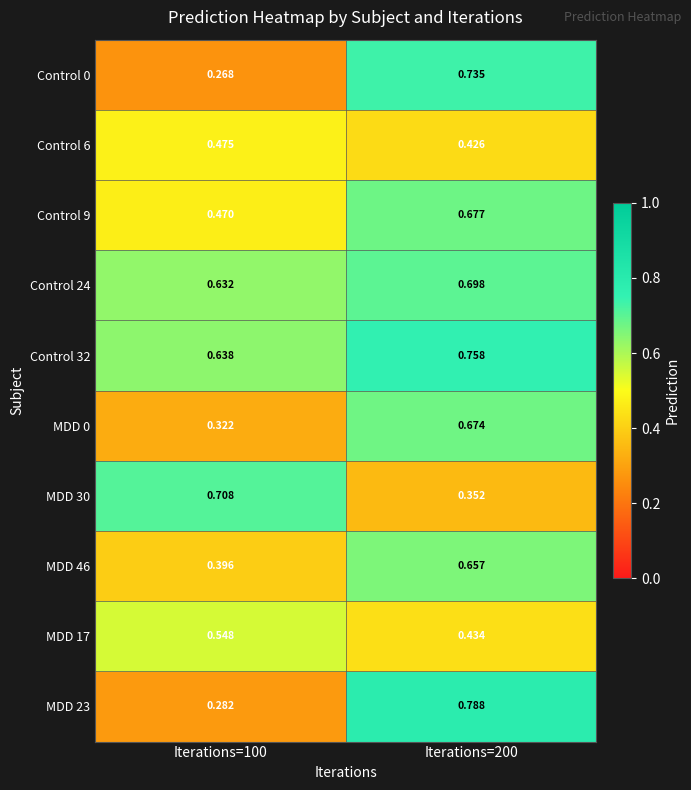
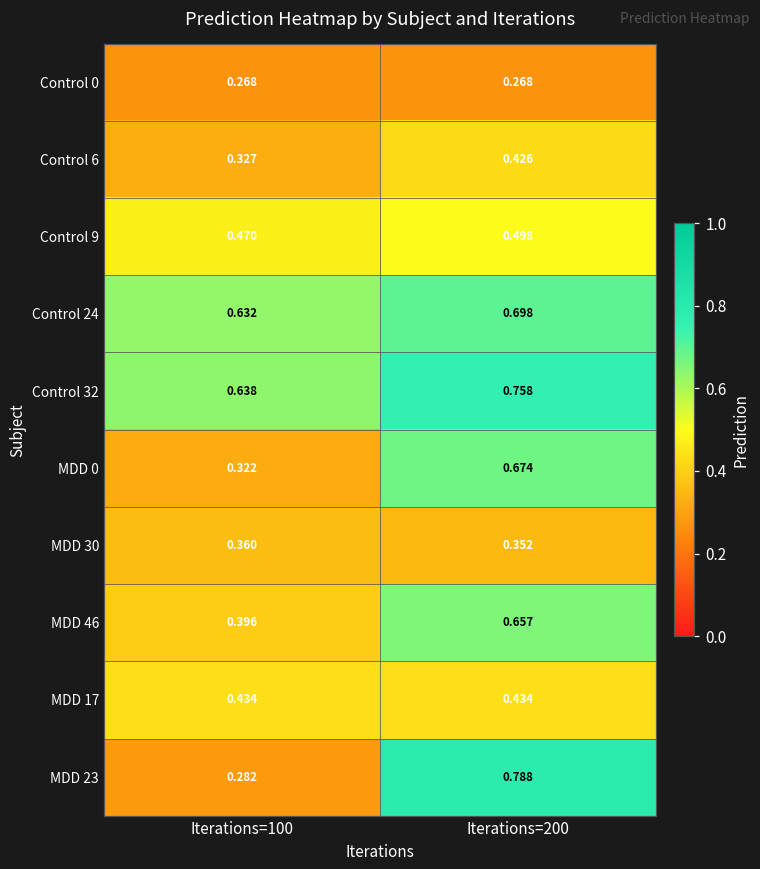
Control 0, Iterations=200: 0.735 -> 0.268
Control 6, Iterations=100: 0.475 -> 0.327
Control 9, Iterations=200: 0.677 -> 0.498
MDD 30, Iterations=100: 0.708 -> 0.360
MDD 17, Iterations=100: 0.548 -> 0.434
